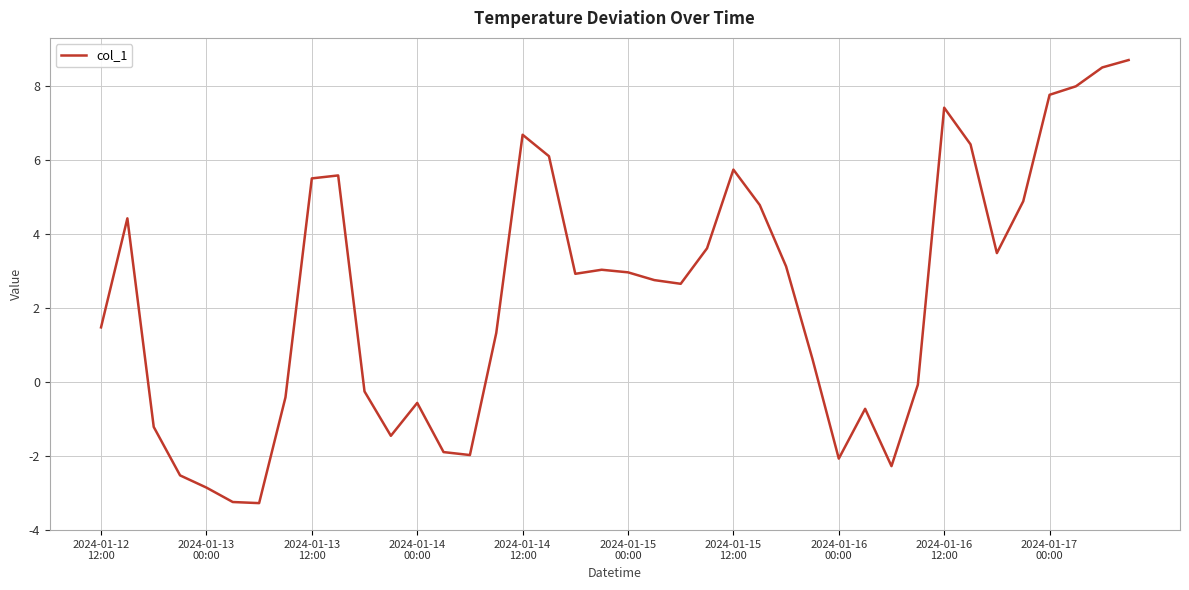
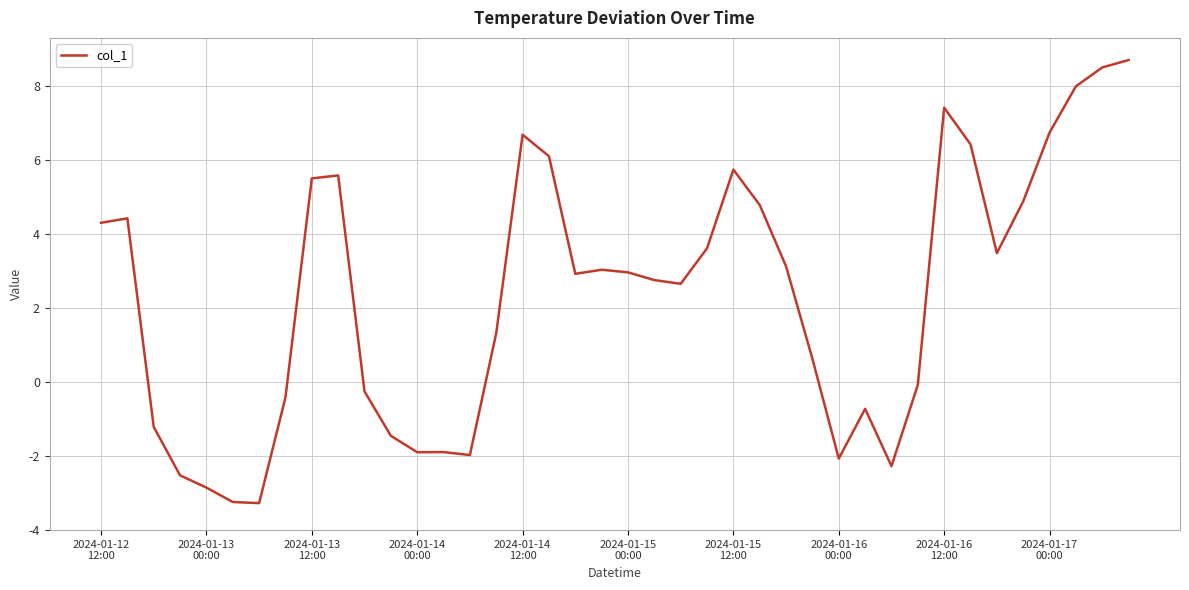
2024-01-12 12:00: 1.5 -> 4.3
2024-01-14 00:00: -0.6 -> -1.9
2024-01-17 00:00: 7.8 -> 6.8
